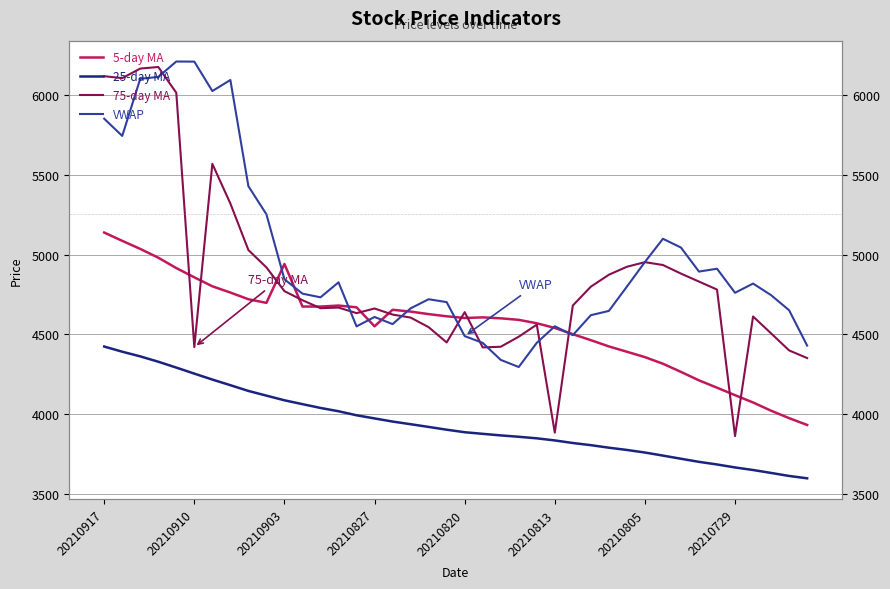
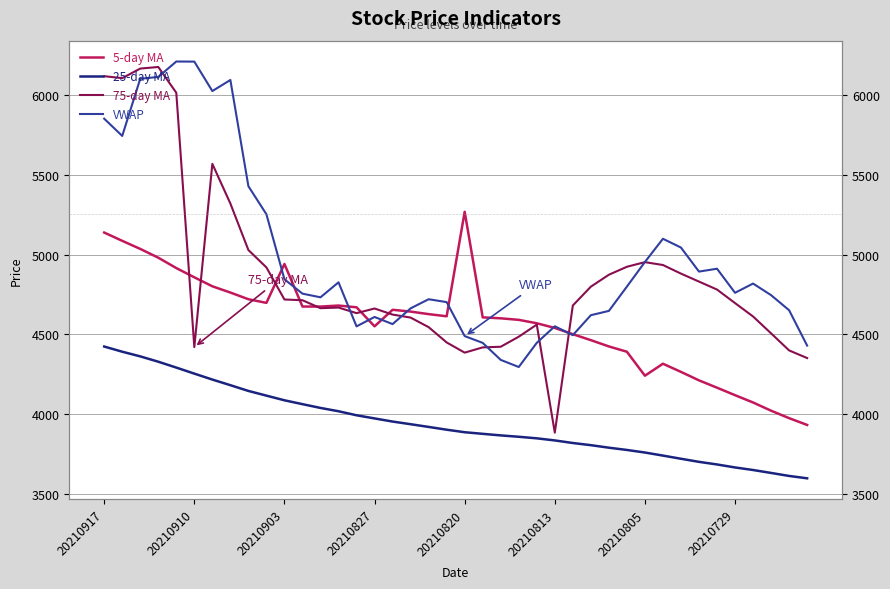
75-day MA, 20210903: 4770 -> 4720
5-day MA, 20210820: 4600 -> 5270
75-day MA, 20210820: 4640 -> 4390
5-day MA, 20210805: 4360 -> 4240
75-day MA, 20210729: 3860 -> 4700
